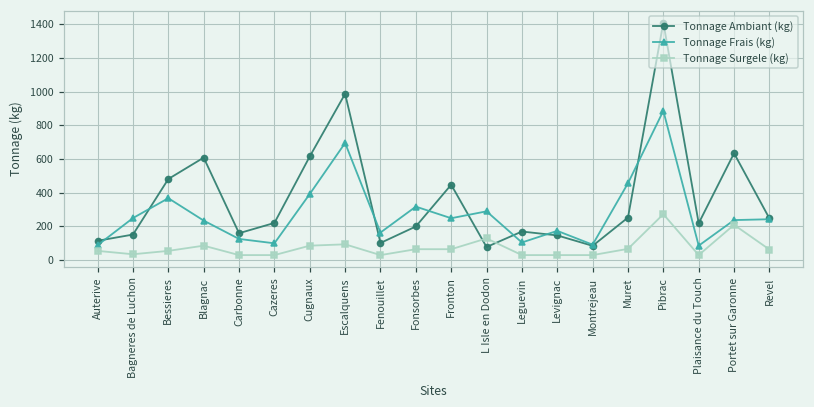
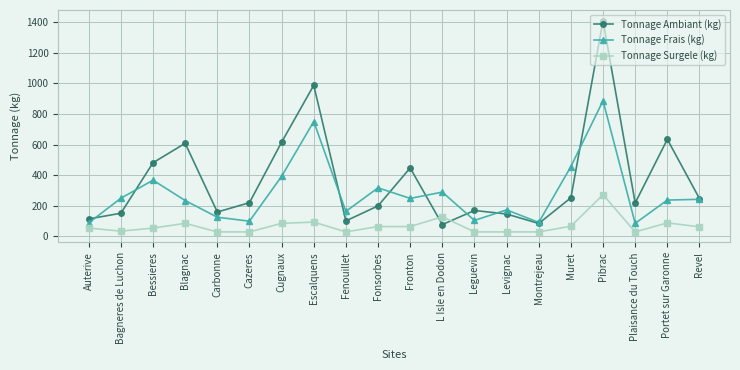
Tonnage Frais (kg), Escalquens: 700 -> 750
Tonnage Surgele (kg), Portet sur Garonne: 210 -> 90
